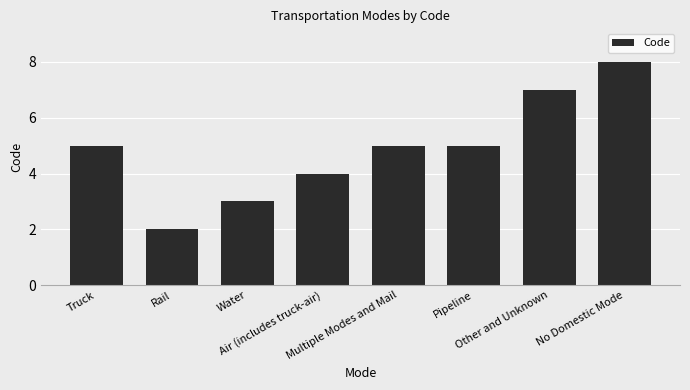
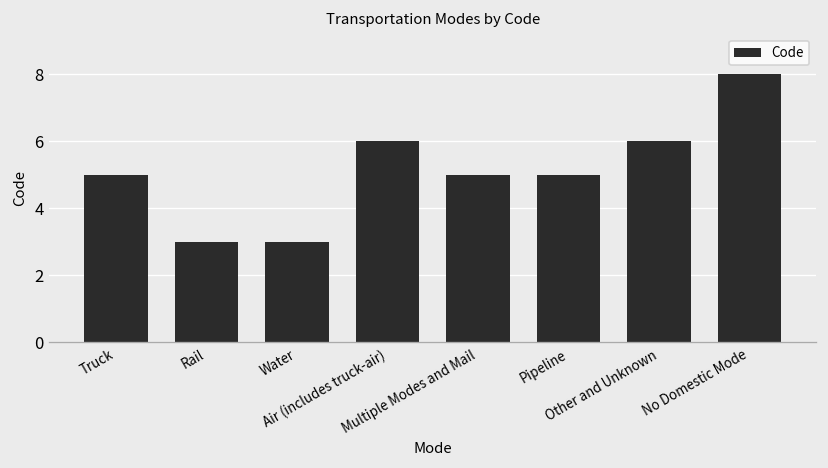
Rail: 2 -> 3
Air (includes truck-air): 4 -> 6
Other and Unknown: 7 -> 6
